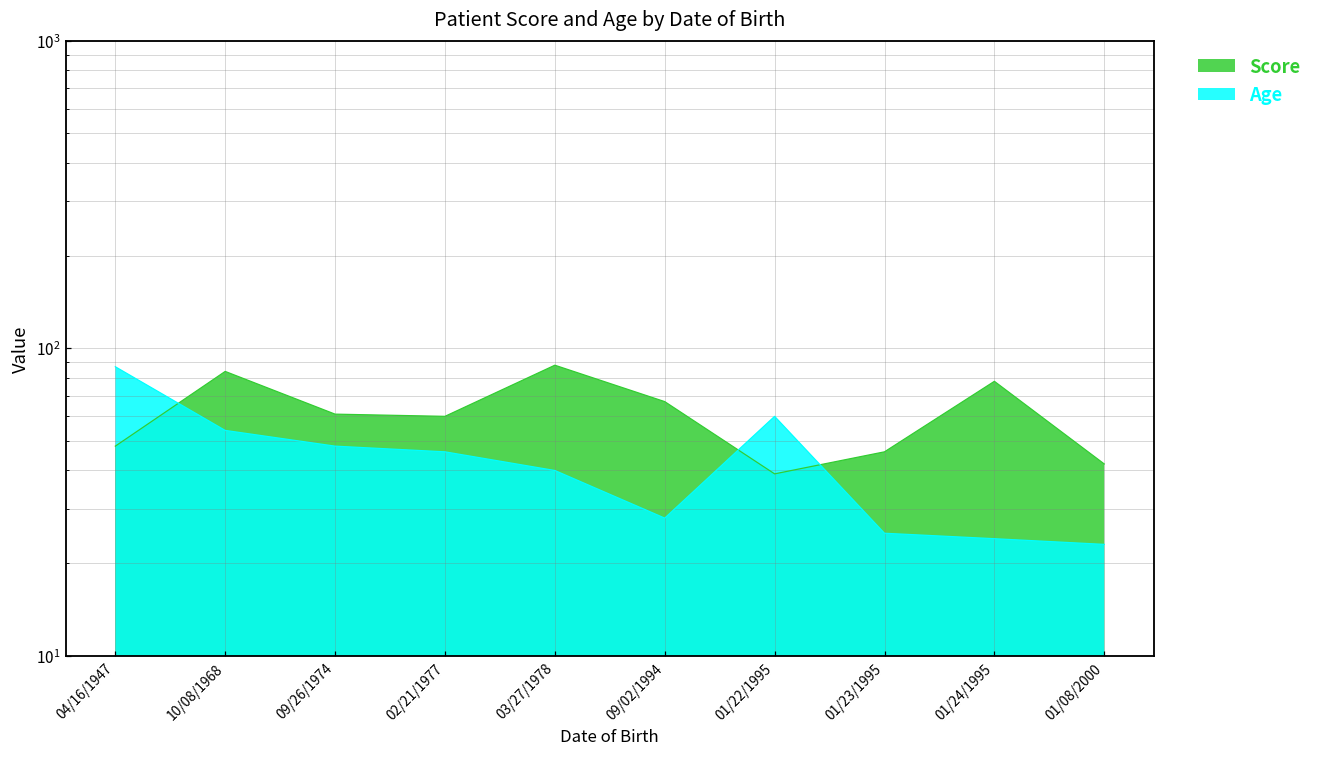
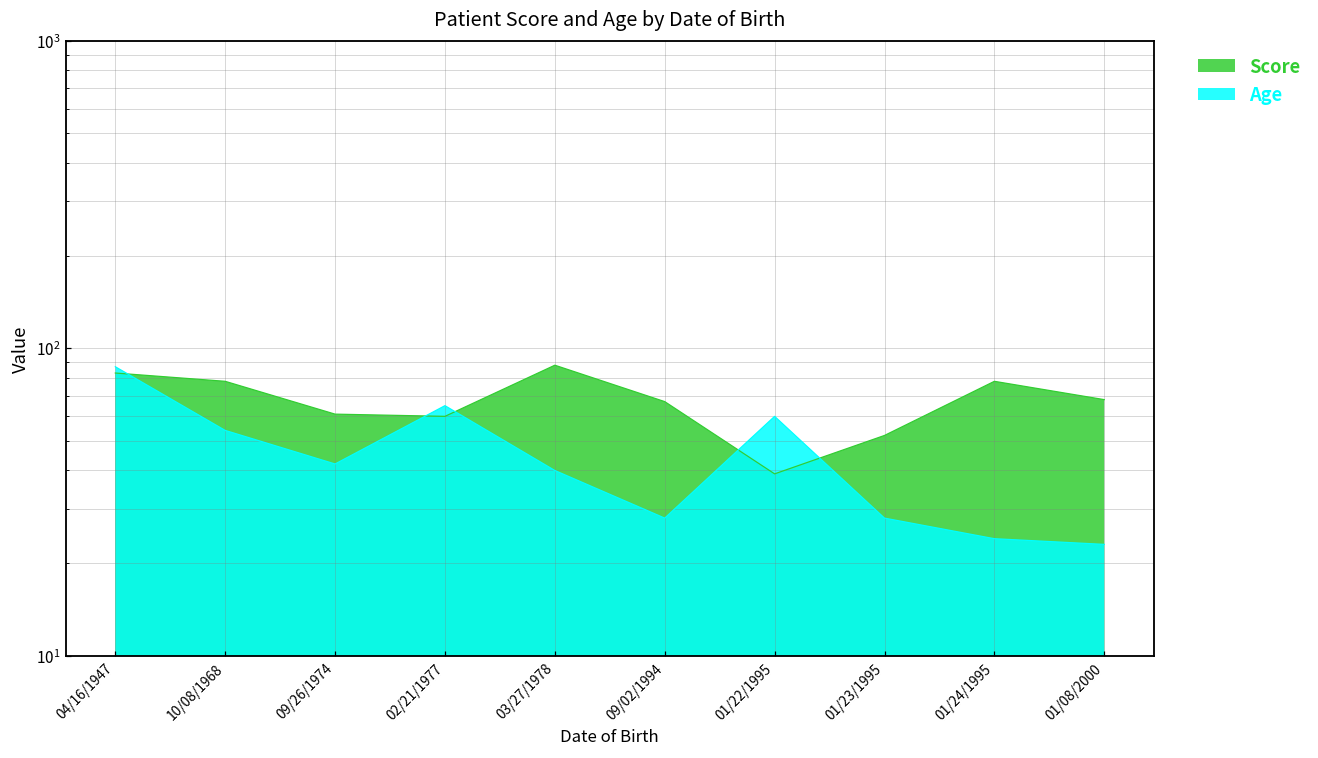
Score, 04/16/1947: 48 -> 83
Score, 10/08/1968: 84 -> 78
Age, 09/26/1974: 48 -> 42
Age, 02/21/1977: 46 -> 65
Score, 01/23/1995: 46 -> 52
Age, 01/23/1995: 25 -> 28
Score, 01/08/2000: 42 -> 68
